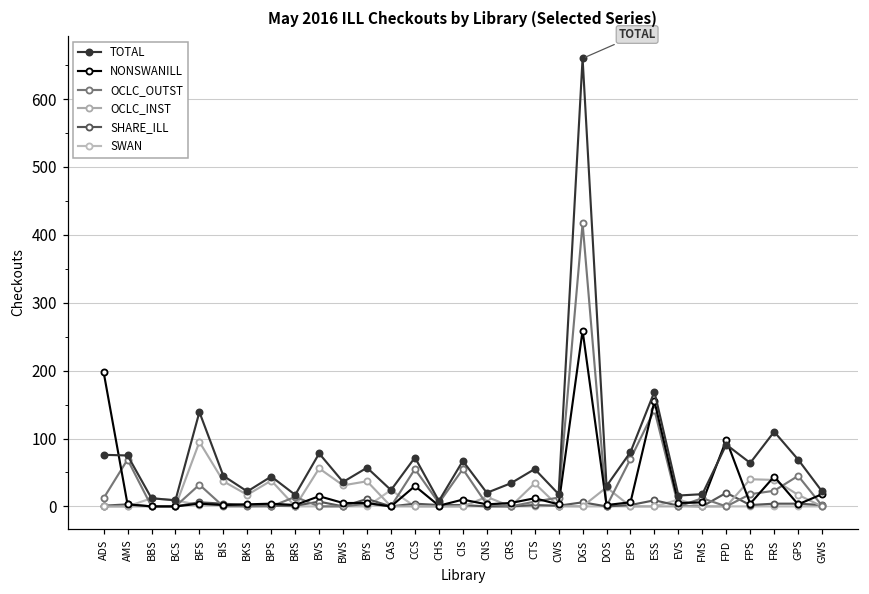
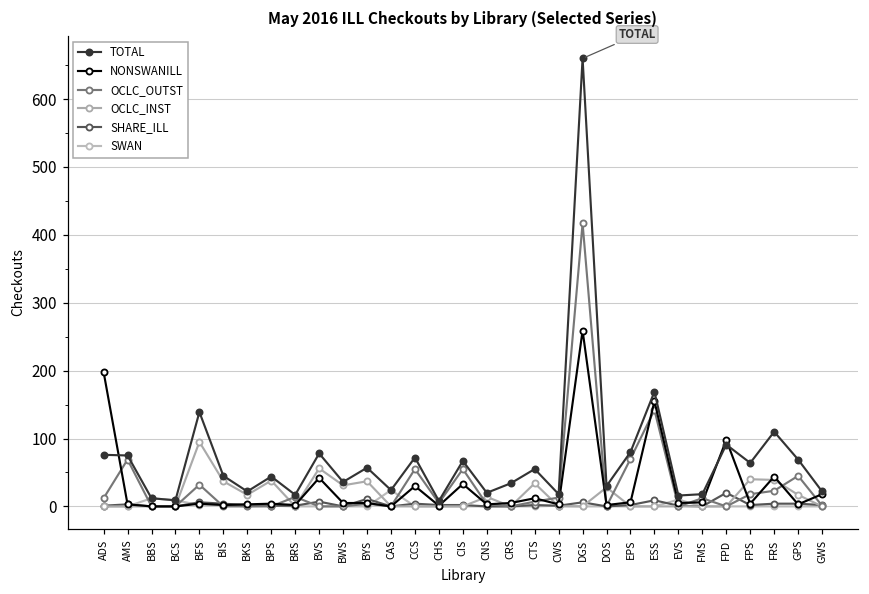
NONSWANILL, BVS: 20 -> 40
NONSWANILL, CIS: 10 -> 30
